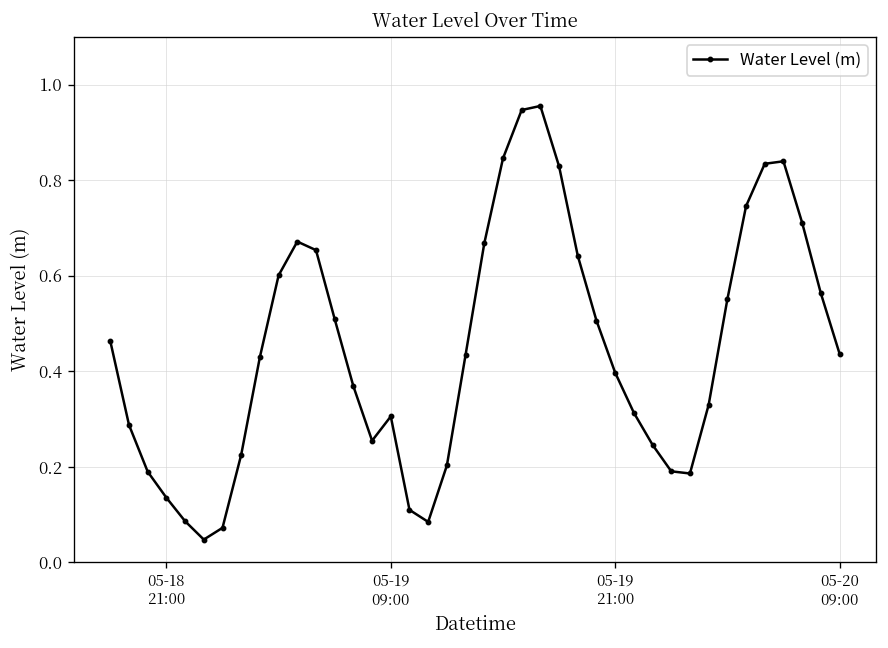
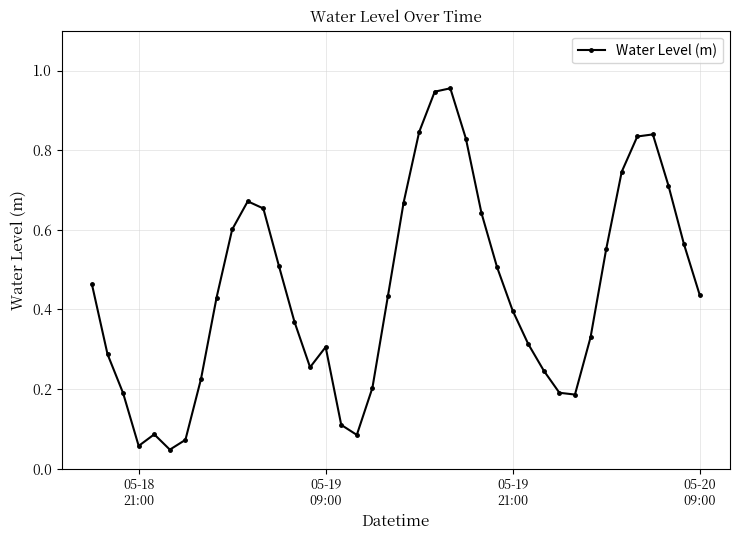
05-18 21:00: 0.14 -> 0.06
